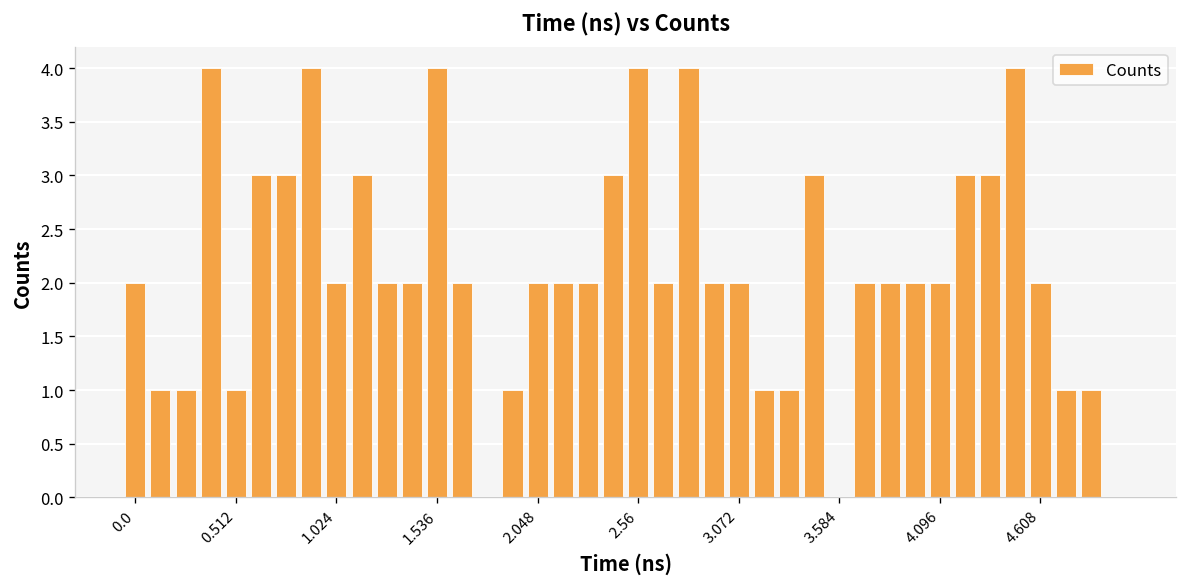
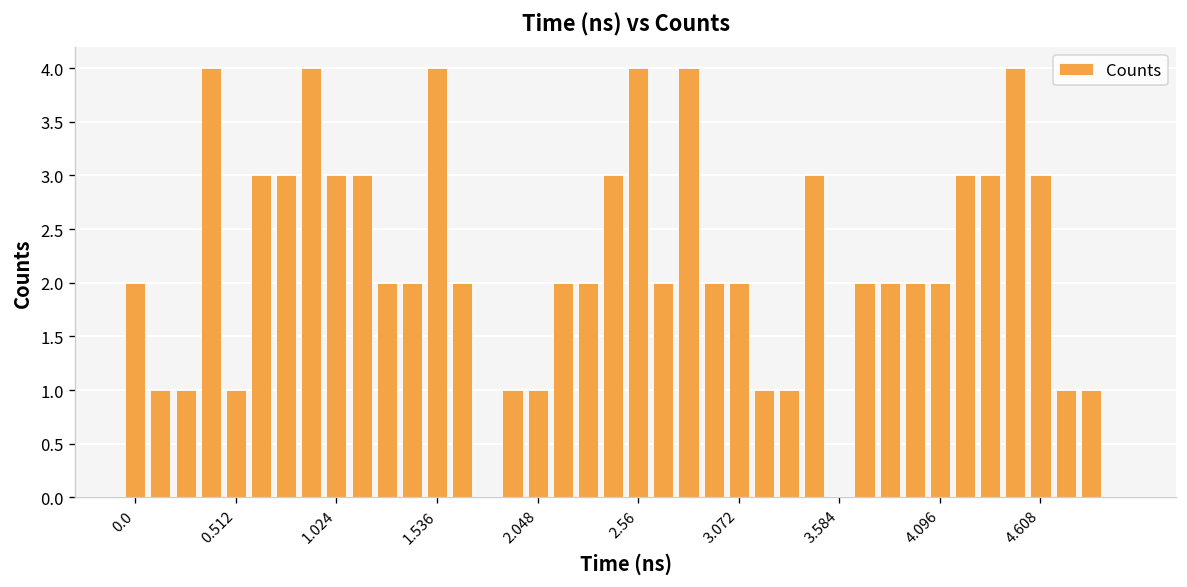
1.024: 2 -> 3
2.048: 2 -> 1
4.608: 2 -> 3
